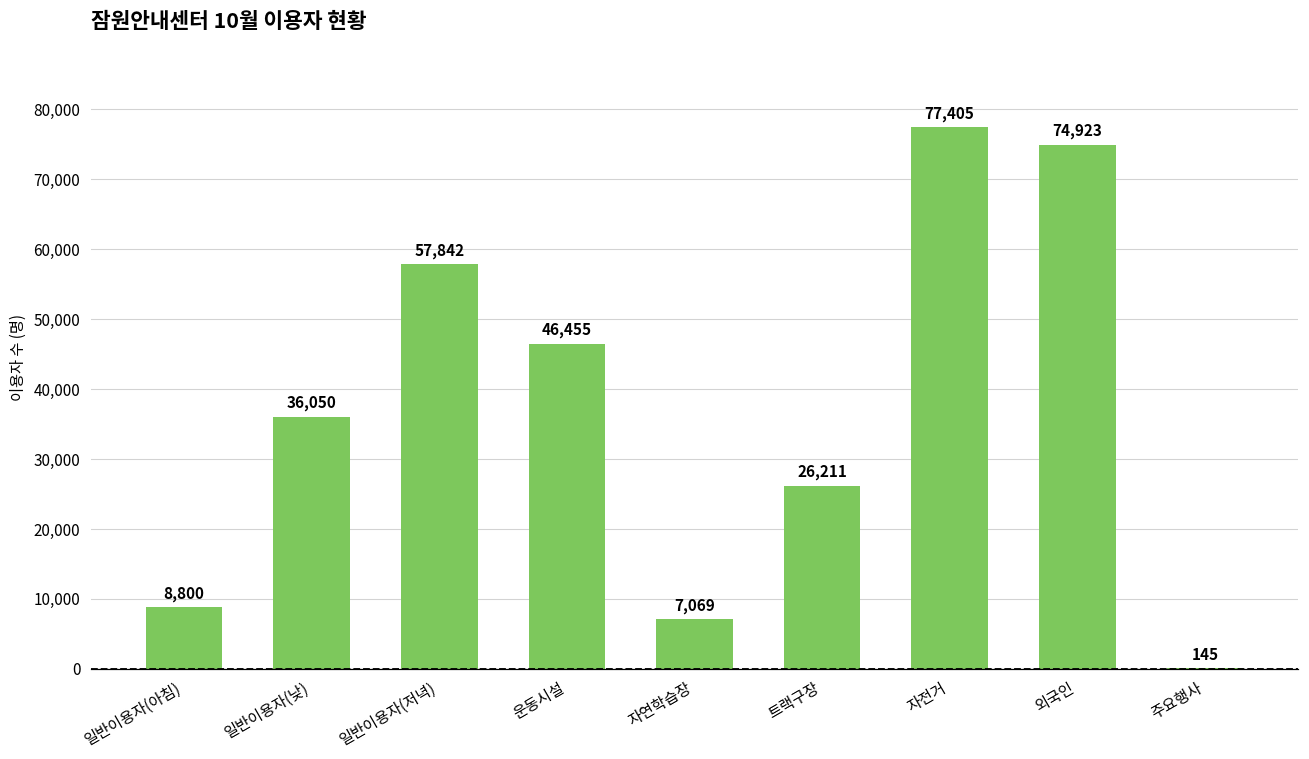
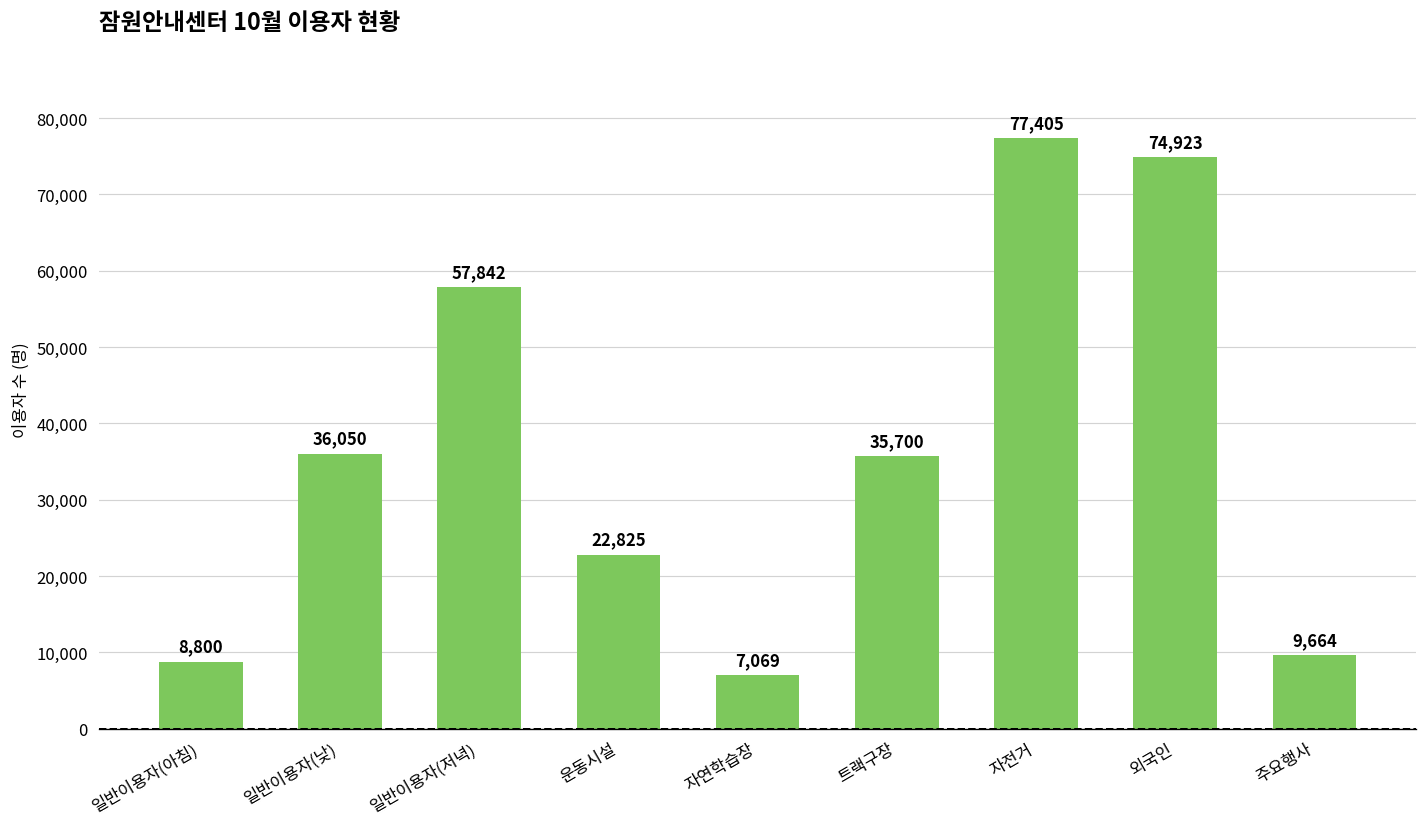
운동시설: 46,455 -> 22,825
트랙구장: 26,211 -> 35,700
주요행사: 145 -> 9,664
